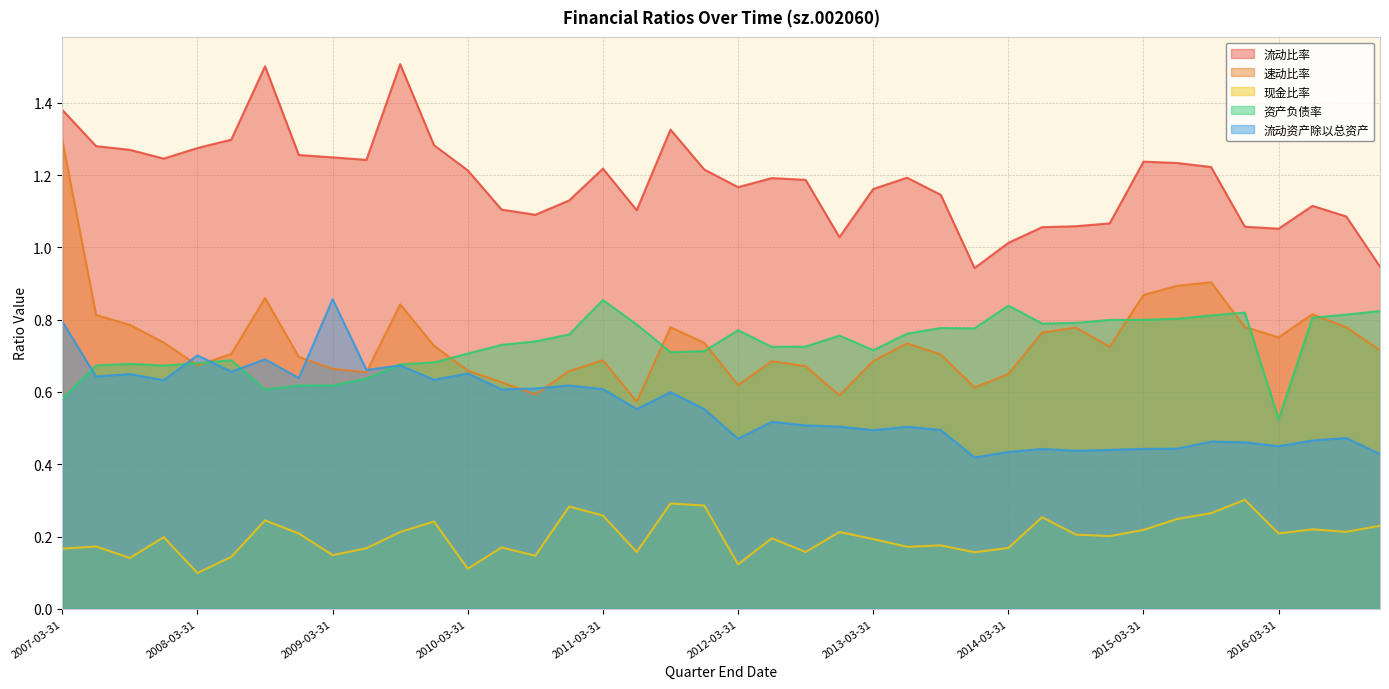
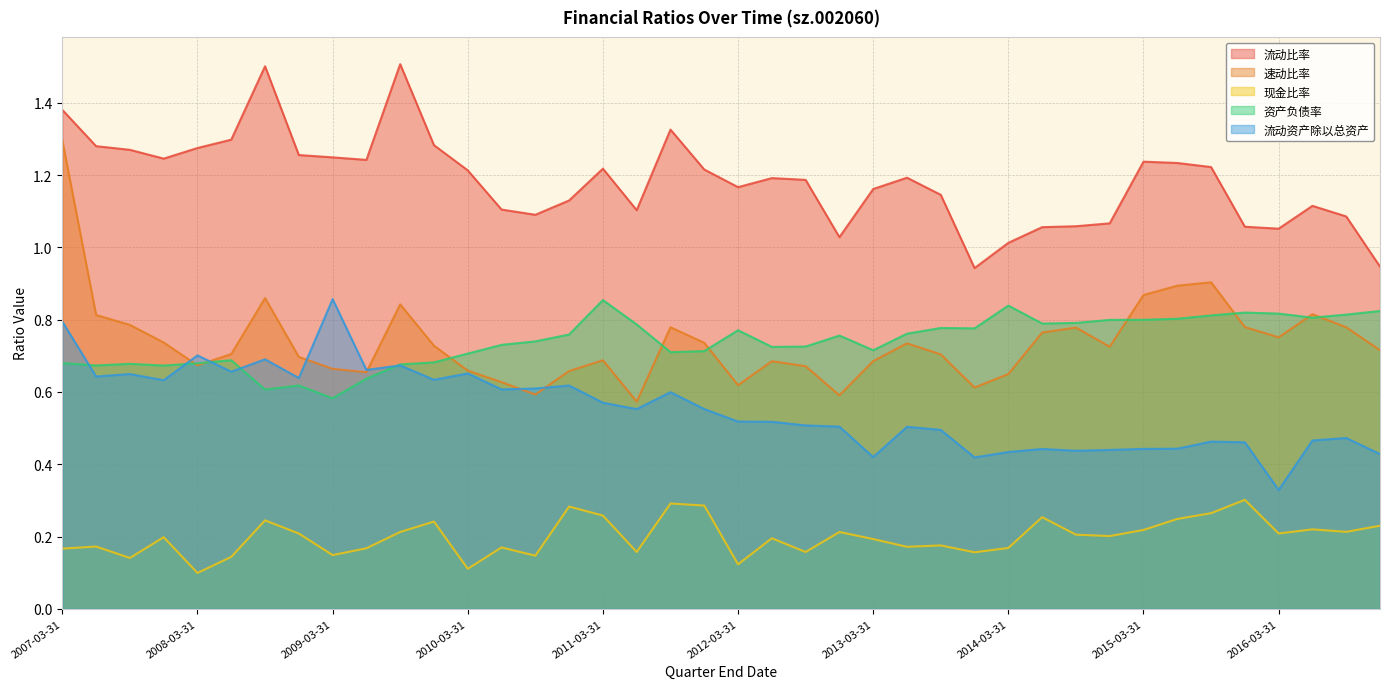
资产负债率, 2007-03-31: 0.58 -> 0.68
资产负债率, 2009-03-31: 0.62 -> 0.58
流动资产除以总资产, 2011-03-31: 0.61 -> 0.57
流动资产除以总资产, 2012-03-31: 0.47 -> 0.52
流动资产除以总资产, 2013-03-31: 0.49 -> 0.42
资产负债率, 2016-03-31: 0.53 -> 0.82
流动资产除以总资产, 2016-03-31: 0.45 -> 0.33
